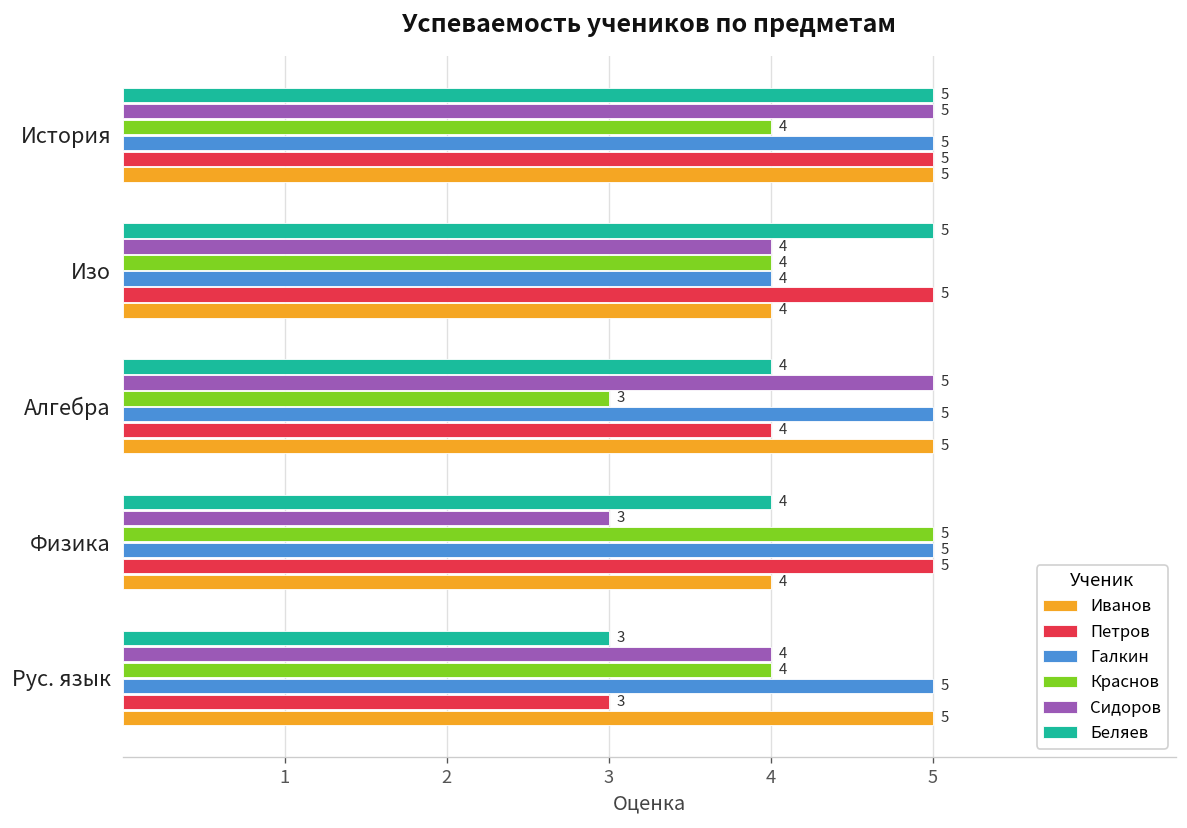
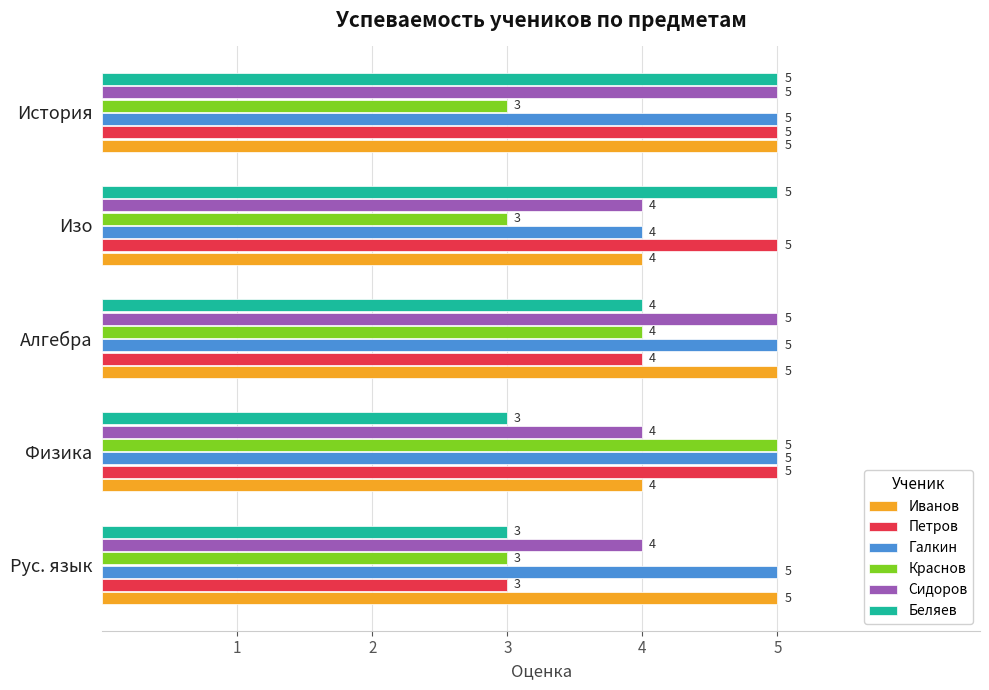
Краснов, История: 4 -> 3
Краснов, Изо: 4 -> 3
Краснов, Алгебра: 3 -> 4
Беляев, Физика: 4 -> 3
Сидоров, Физика: 3 -> 4
Краснов, Рус. язык: 4 -> 3
